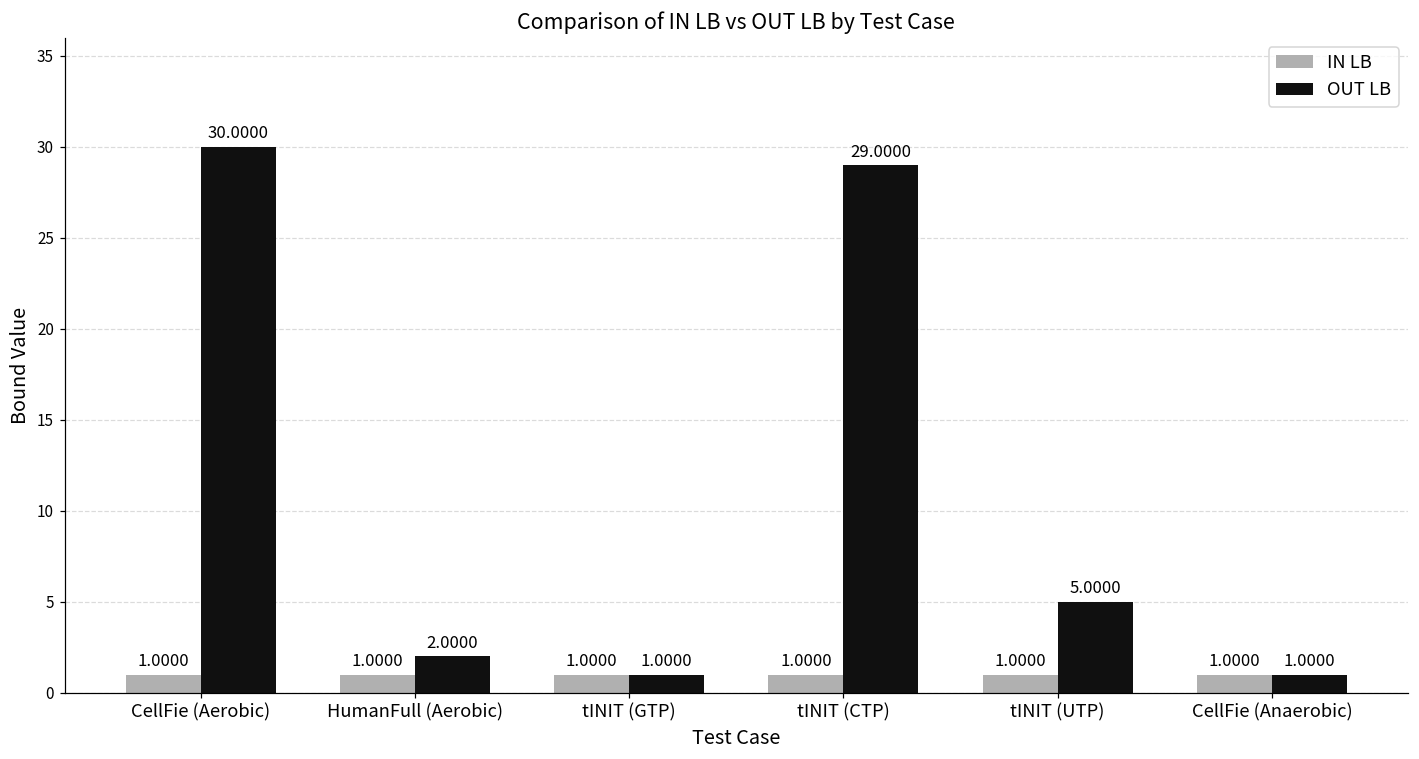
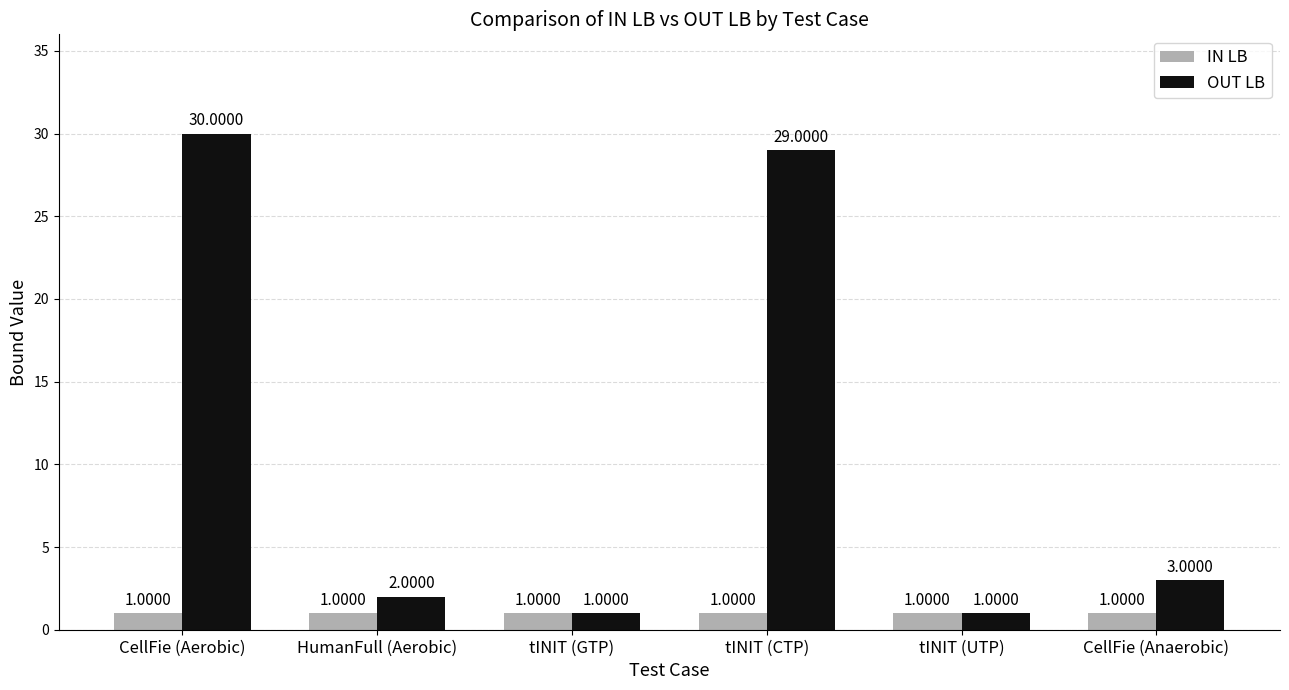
OUT LB, tINIT (UTP): 5.0000 -> 1.0000
OUT LB, CellFie (Anaerobic): 1.0000 -> 3.0000
